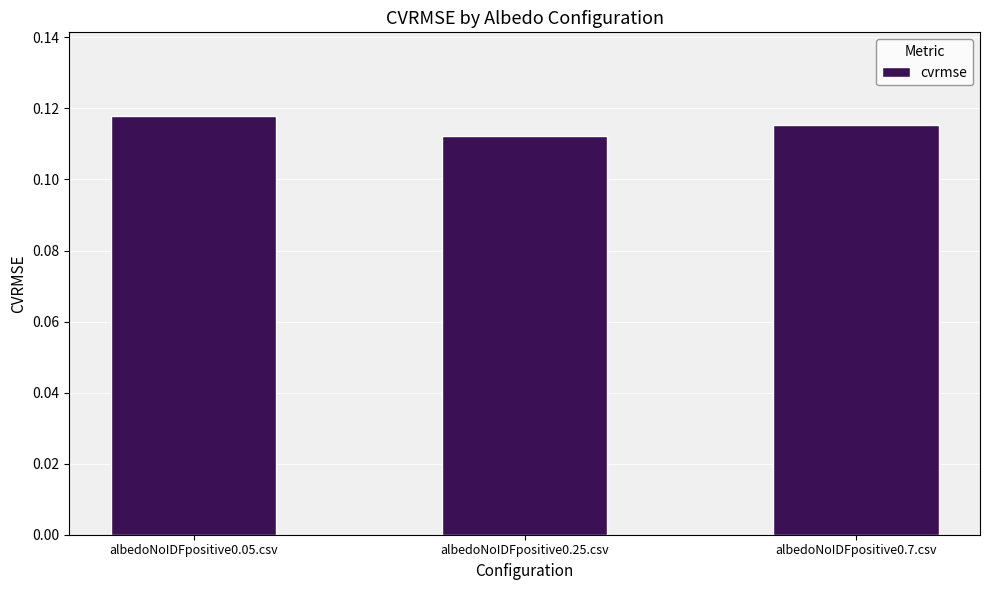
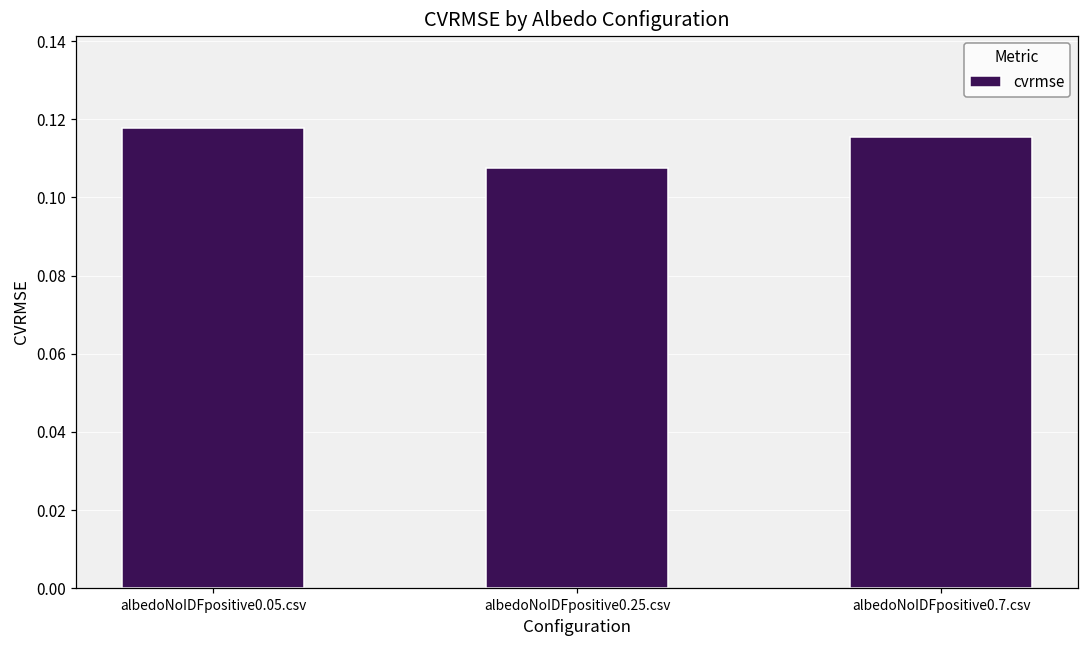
albedoNoIDFpositive0.25.csv: 0.112 -> 0.108
